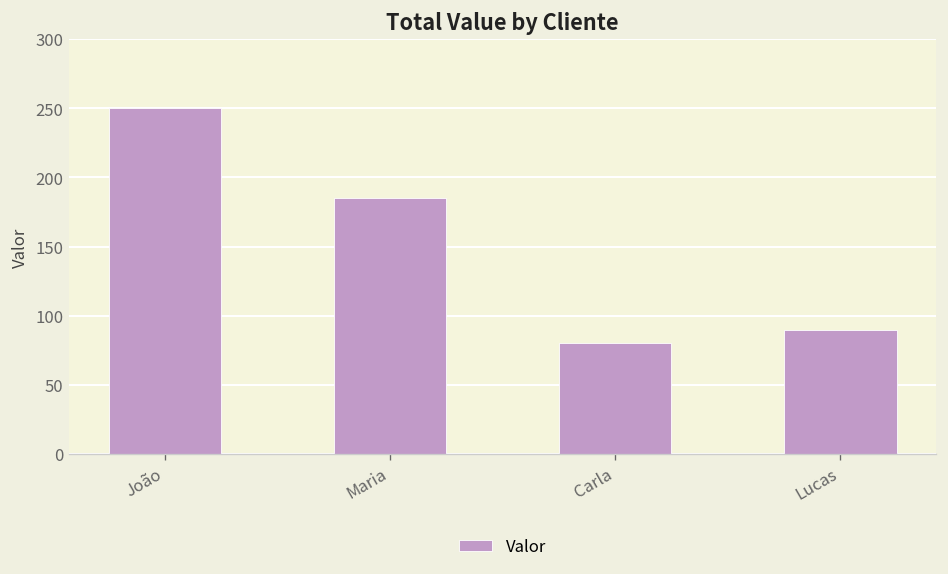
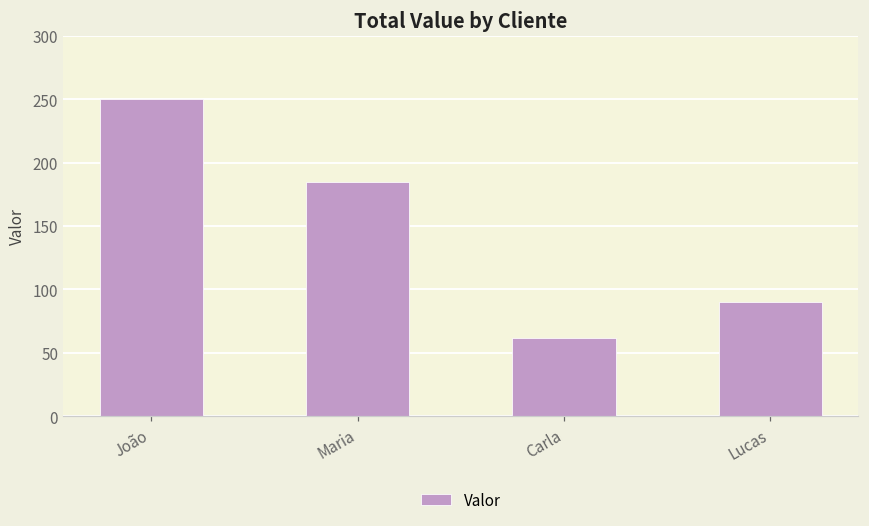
Carla: 80 -> 62
